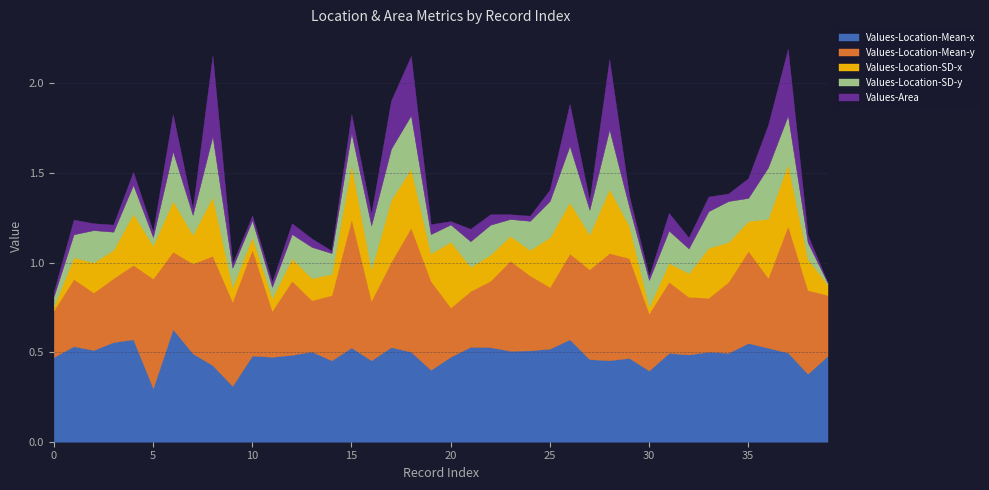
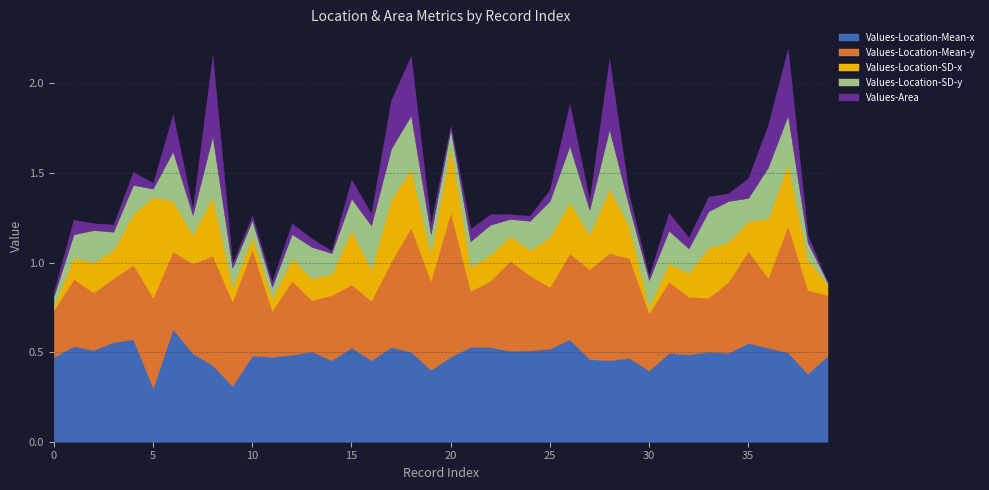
Values-Location-Mean-y, 5: 0.61 -> 0.50
Values-Location-SD-x, 5: 0.18 -> 0.56
Values-Location-Mean-y, 15: 0.72 -> 0.35
Values-Location-Mean-y, 20: 0.27 -> 0.80
